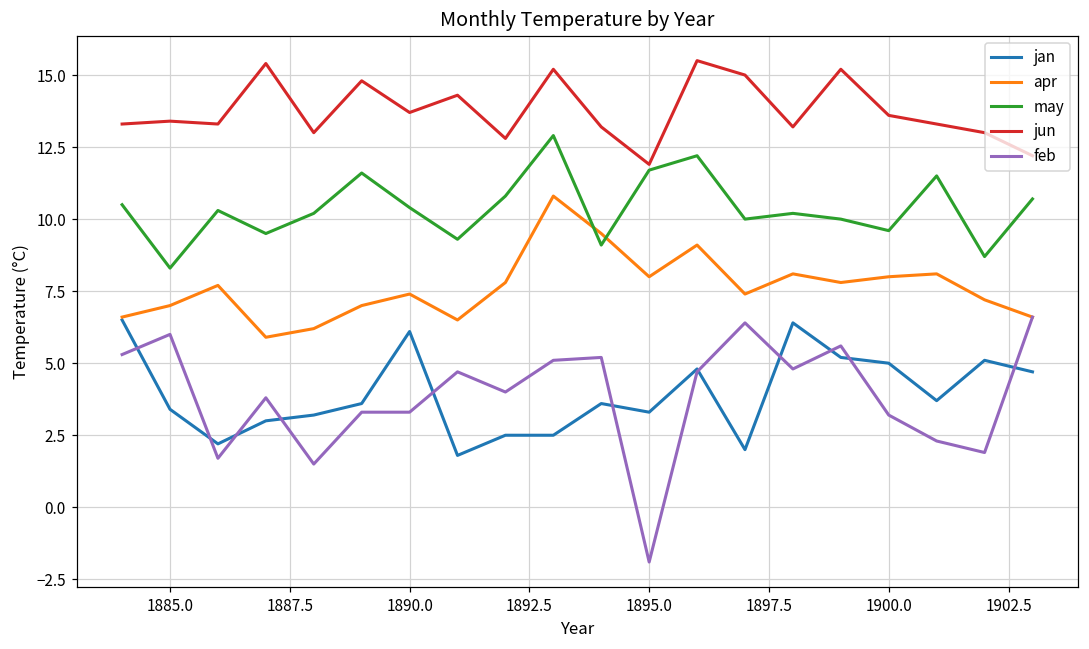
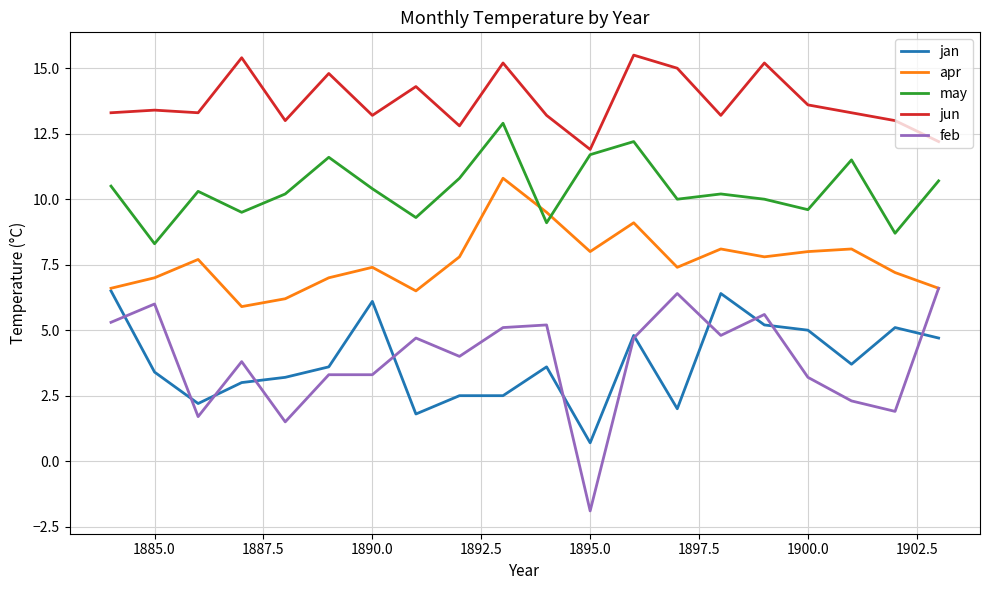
jun, 1890.0: 13.7 -> 13.2
jan, 1895.0: 3.3 -> 0.7
